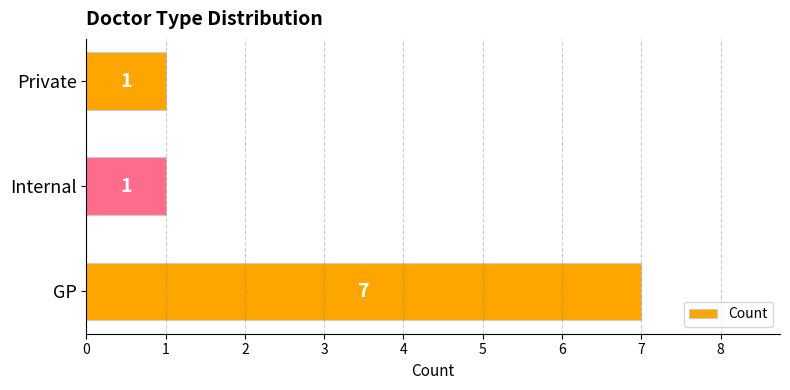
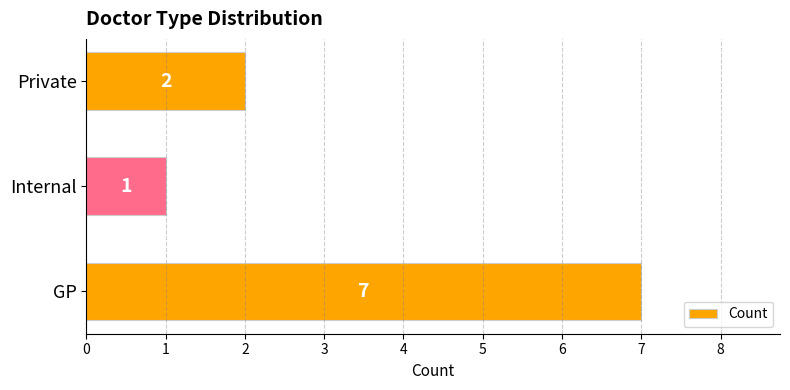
Private: 1 -> 2
